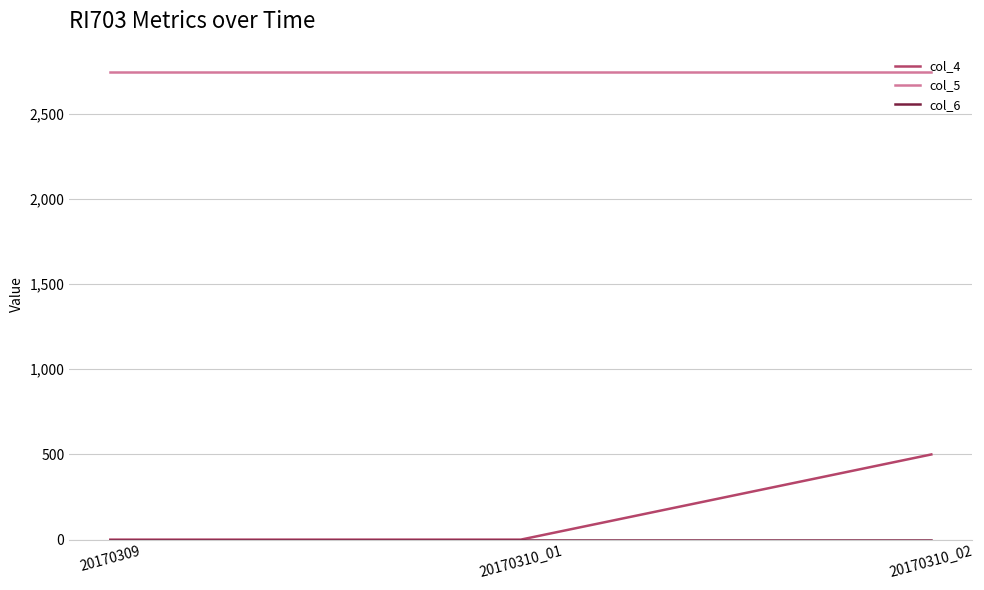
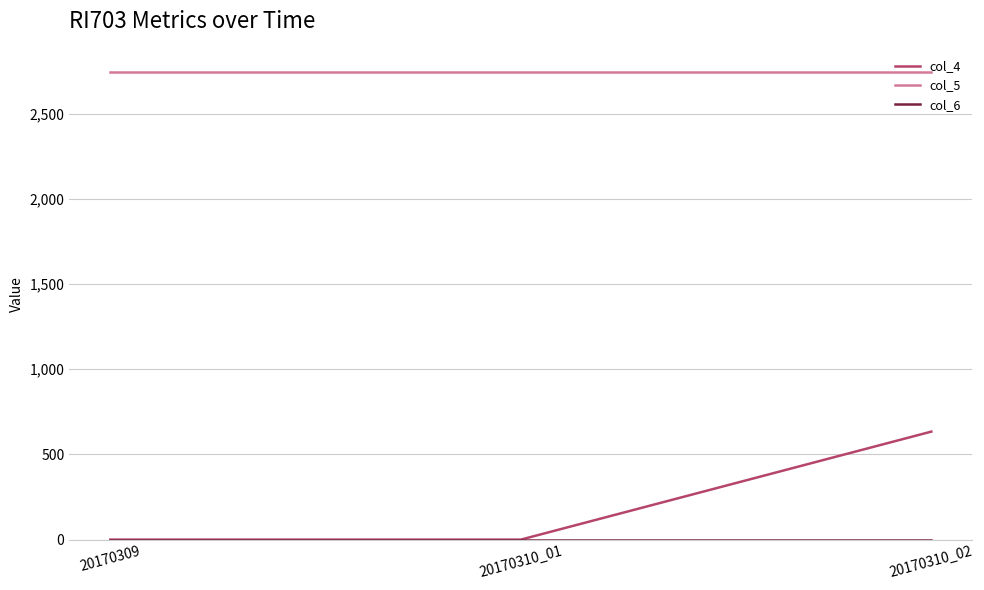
col_4, 20170310_02: 500 -> 630
